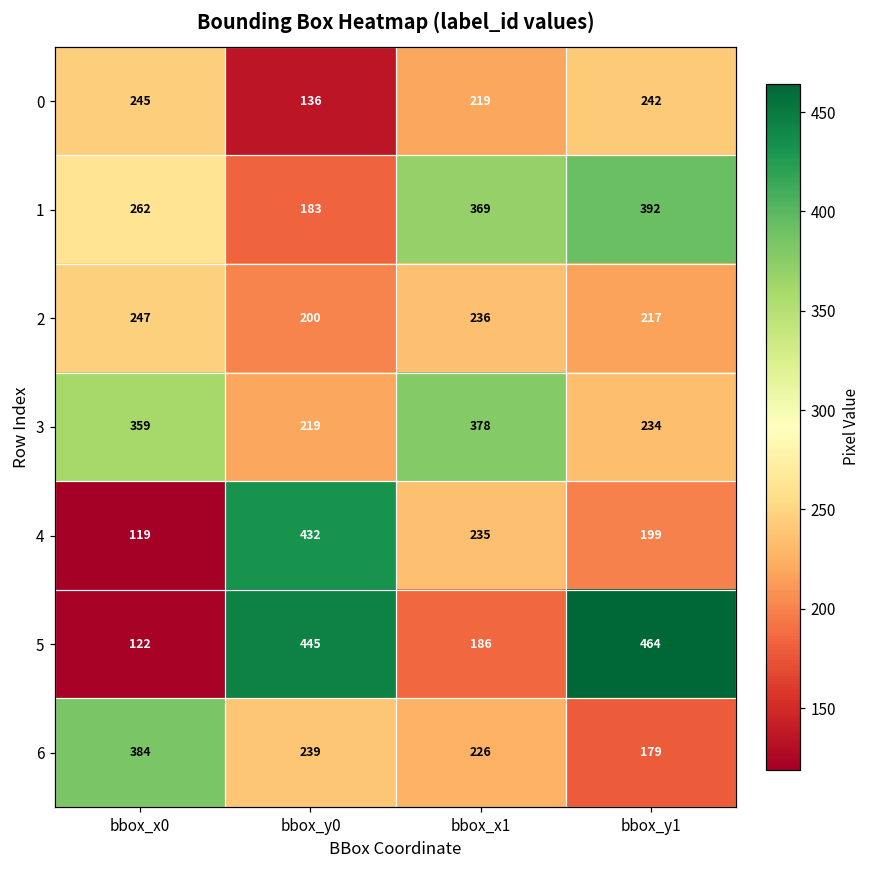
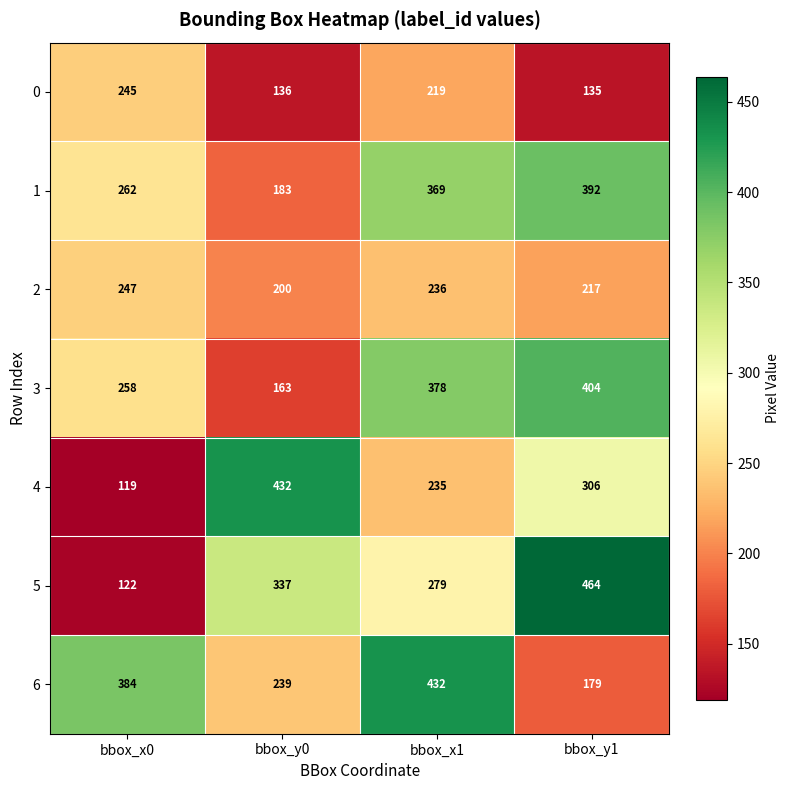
0, bbox_y1: 242 -> 135
3, bbox_x0: 359 -> 258
3, bbox_y0: 219 -> 163
3, bbox_y1: 234 -> 404
4, bbox_y1: 199 -> 306
5, bbox_y0: 445 -> 337
5, bbox_x1: 186 -> 279
6, bbox_x1: 226 -> 432
